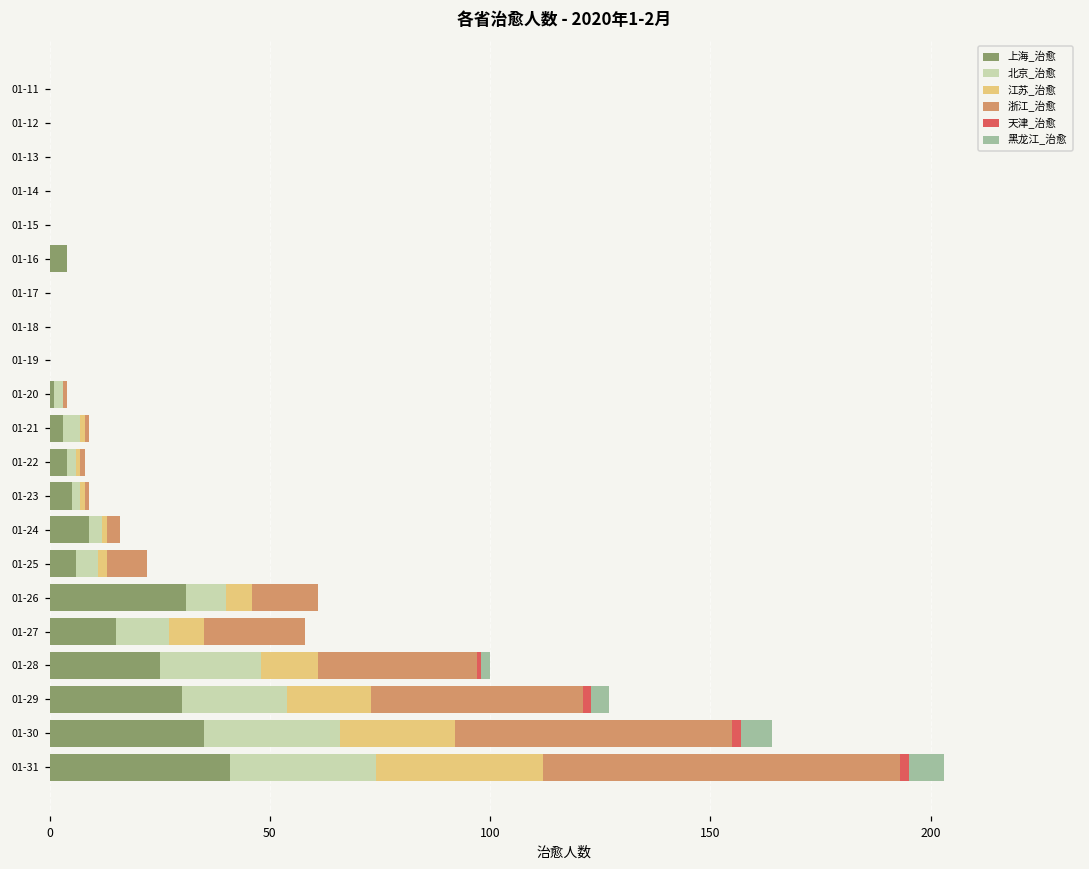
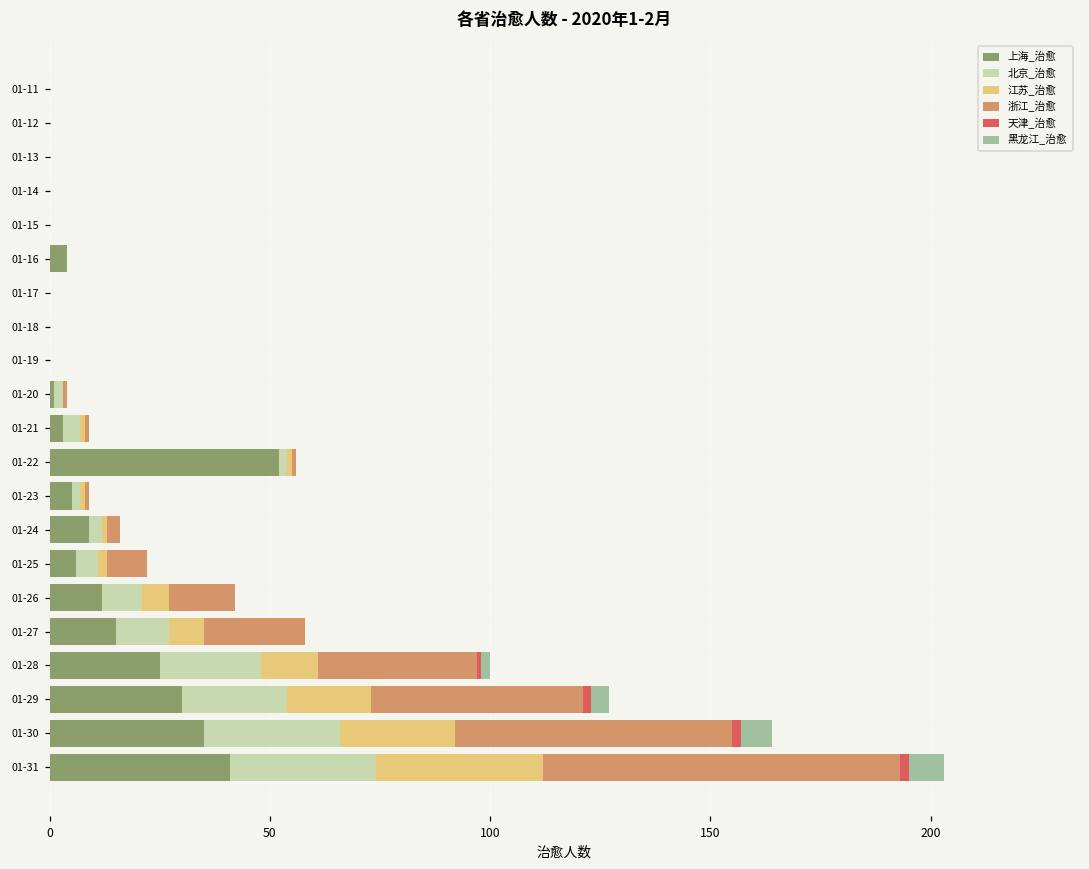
上海_治愈, 01-22: 4 -> 52
上海_治愈, 01-26: 31 -> 12
